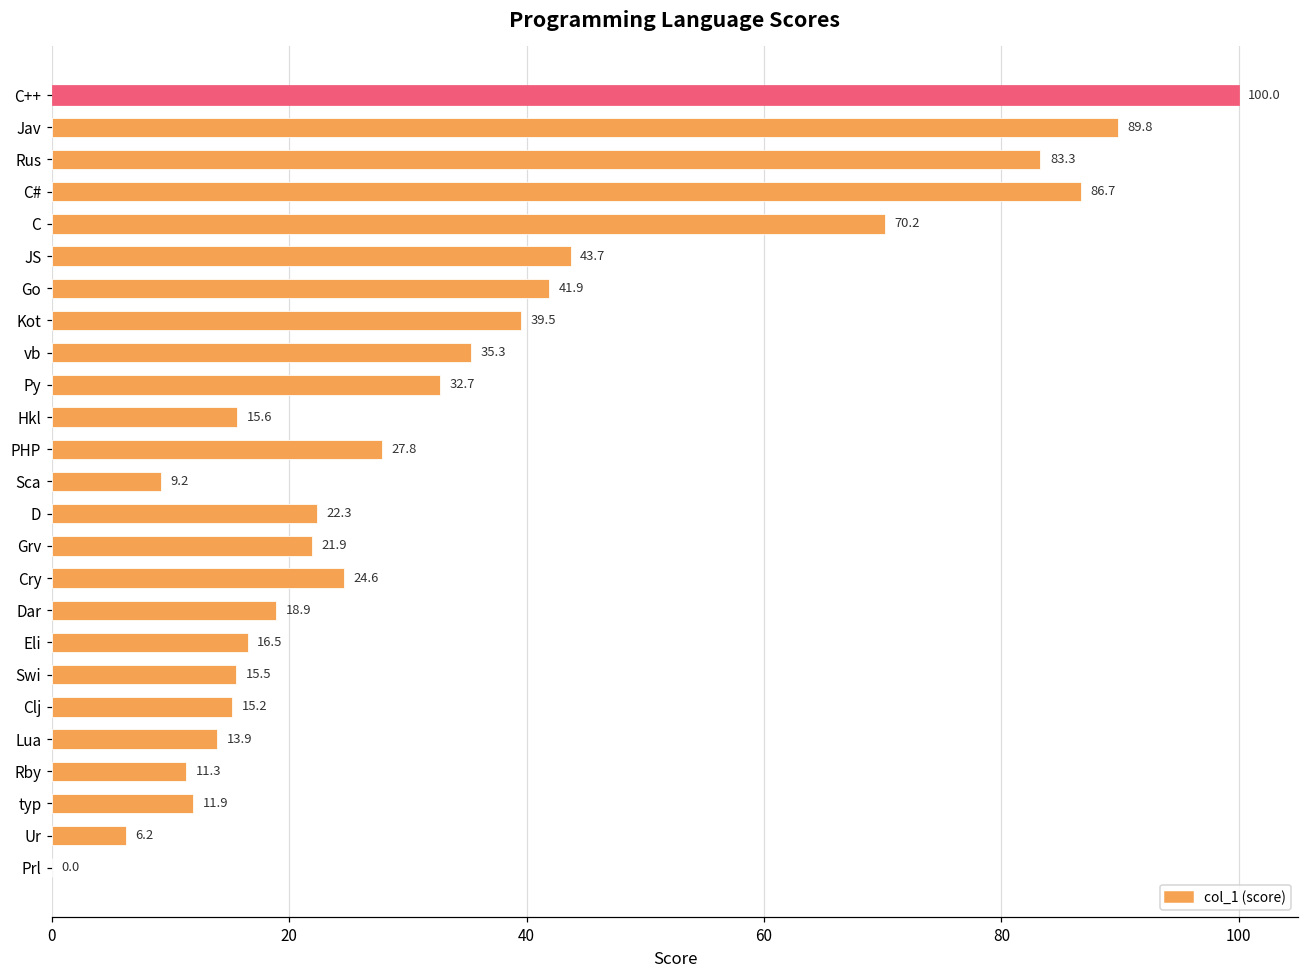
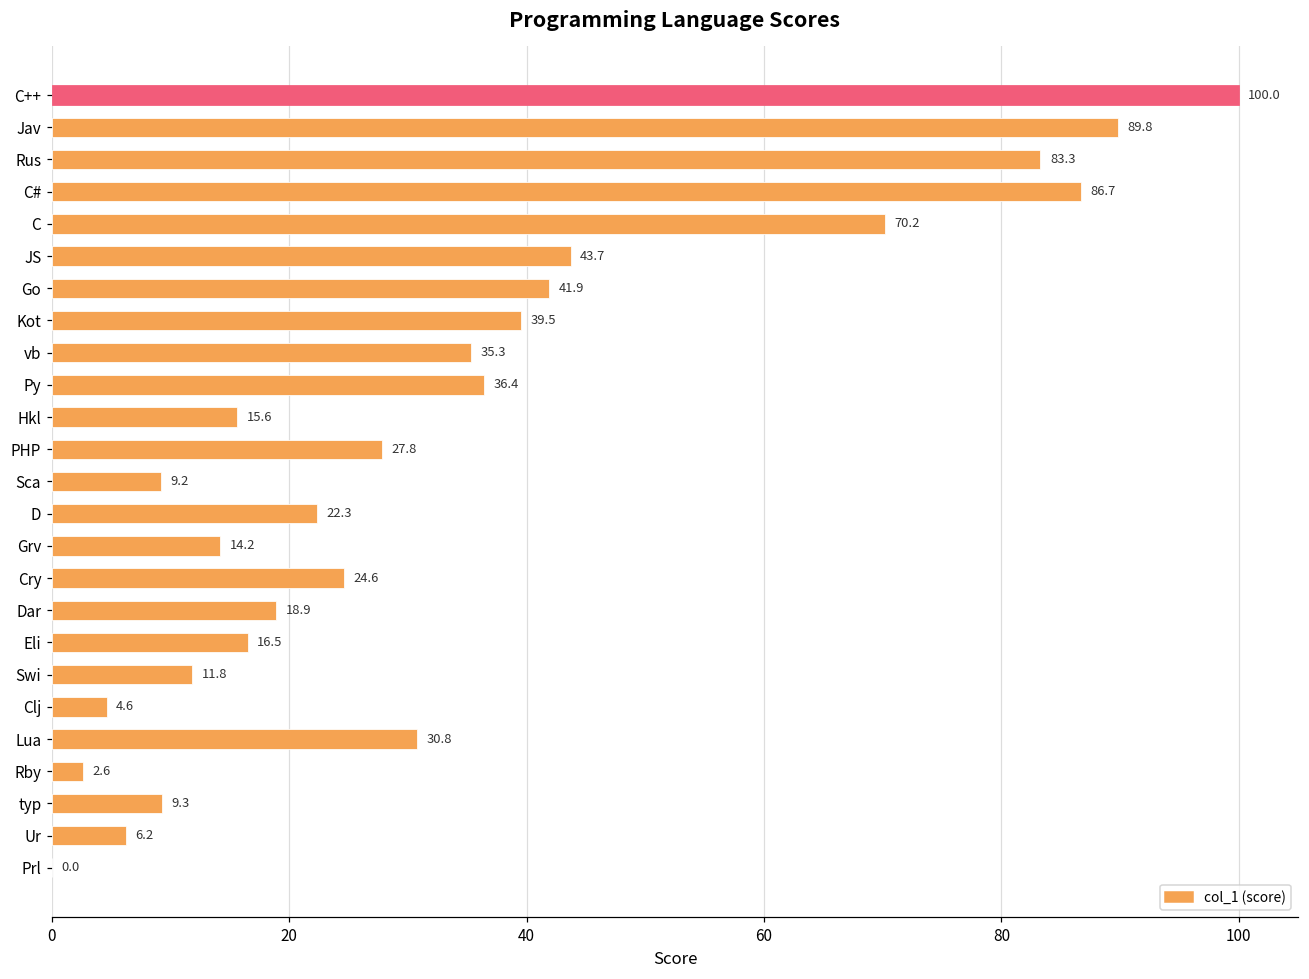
Py: 32.7 -> 36.4
Grv: 21.9 -> 14.2
Swi: 15.5 -> 11.8
Clj: 15.2 -> 4.6
Lua: 13.9 -> 30.8
Rby: 11.3 -> 2.6
typ: 11.9 -> 9.3
